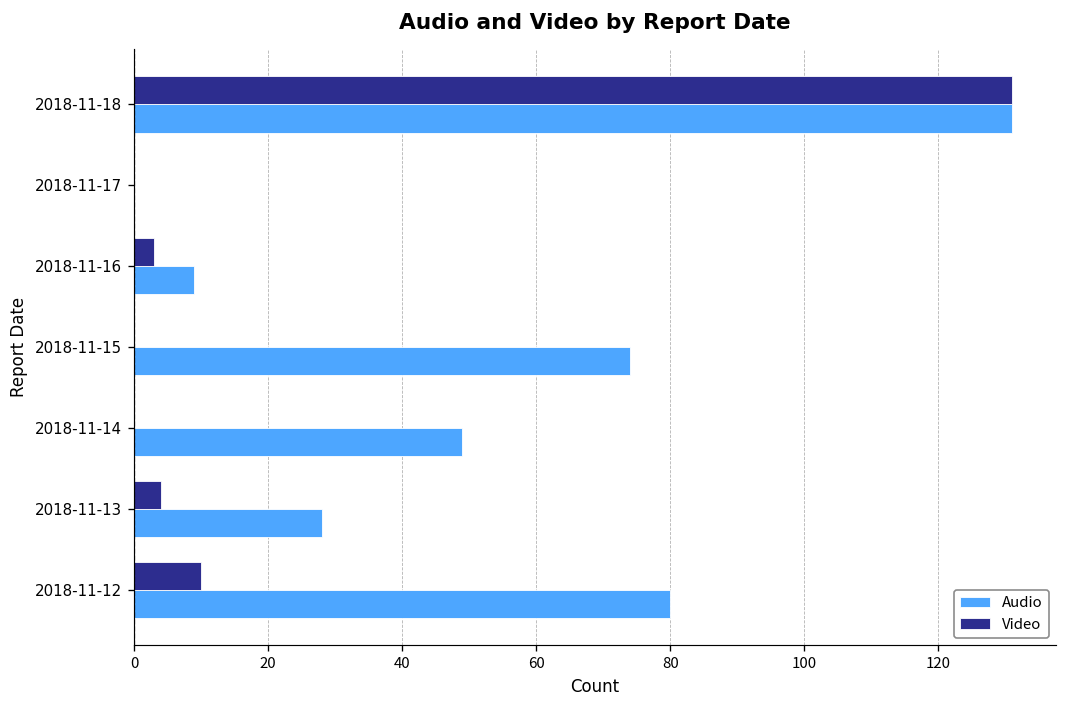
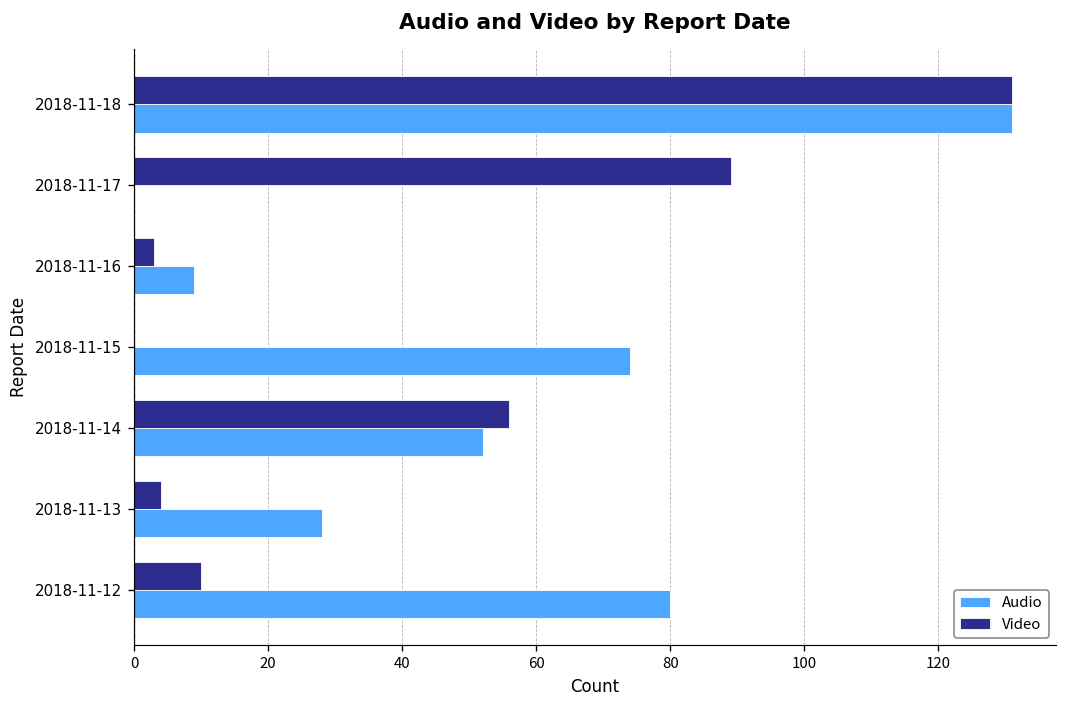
Video, 2018-11-17: 0 -> 89
Video, 2018-11-14: 0 -> 56
Audio, 2018-11-14: 49 -> 52
